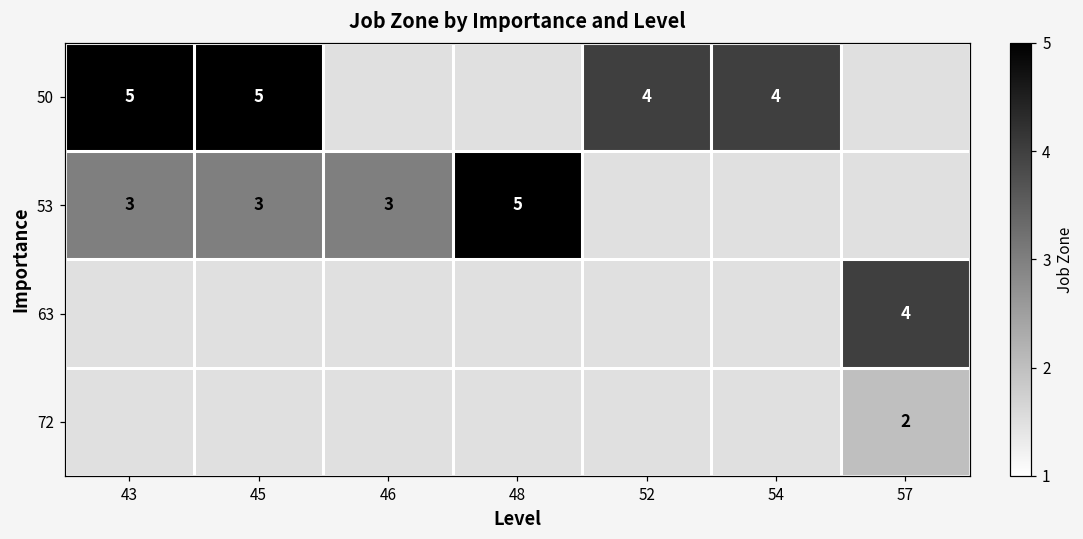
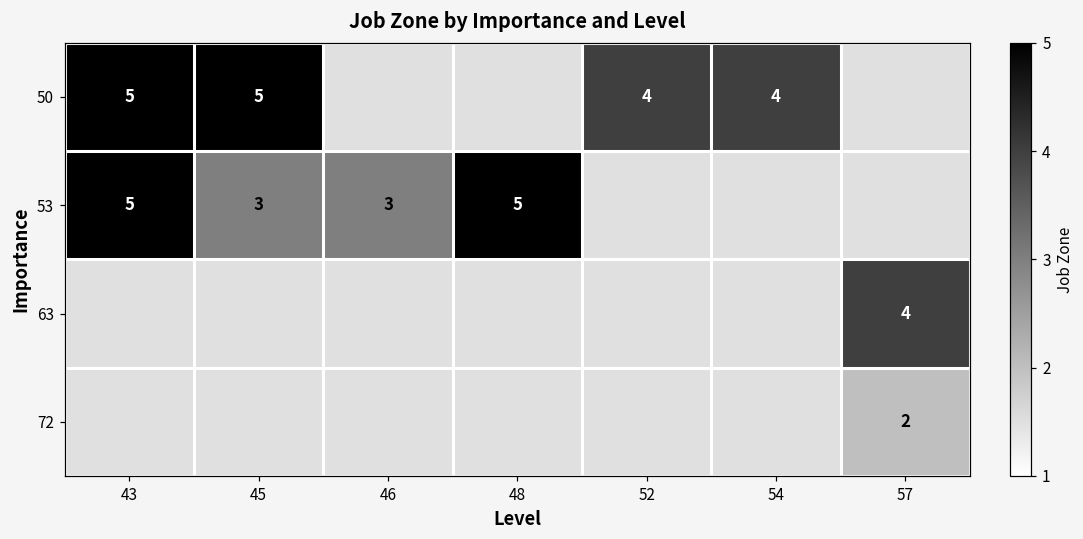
53, 43: 3 -> 5
